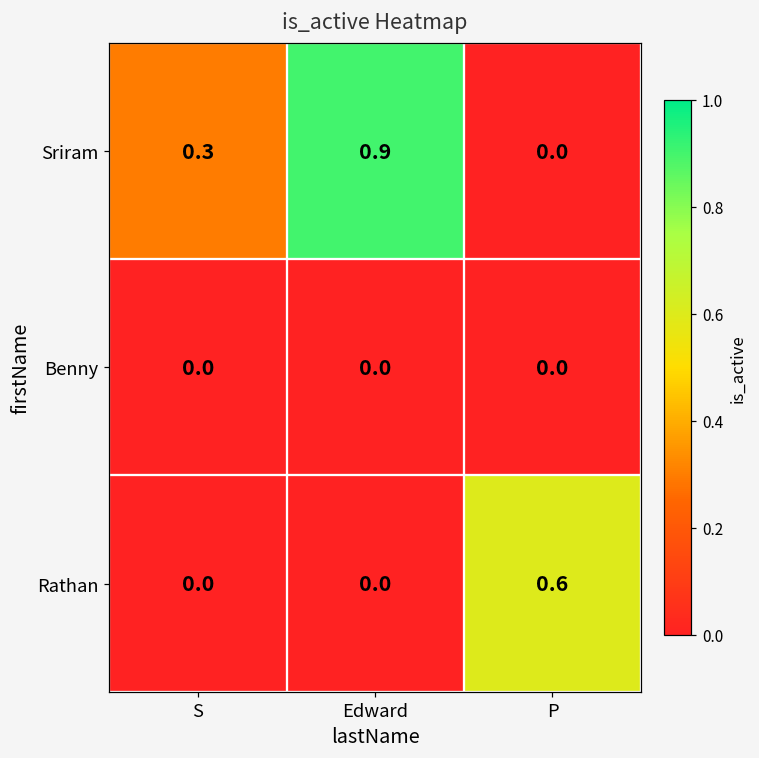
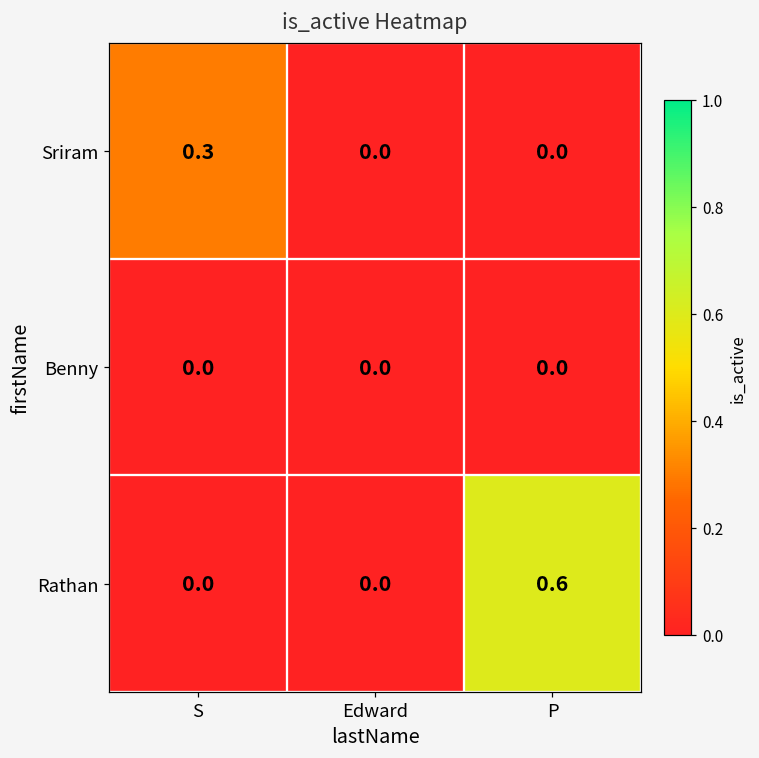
Sriram, Edward: 0.9 -> 0.0
